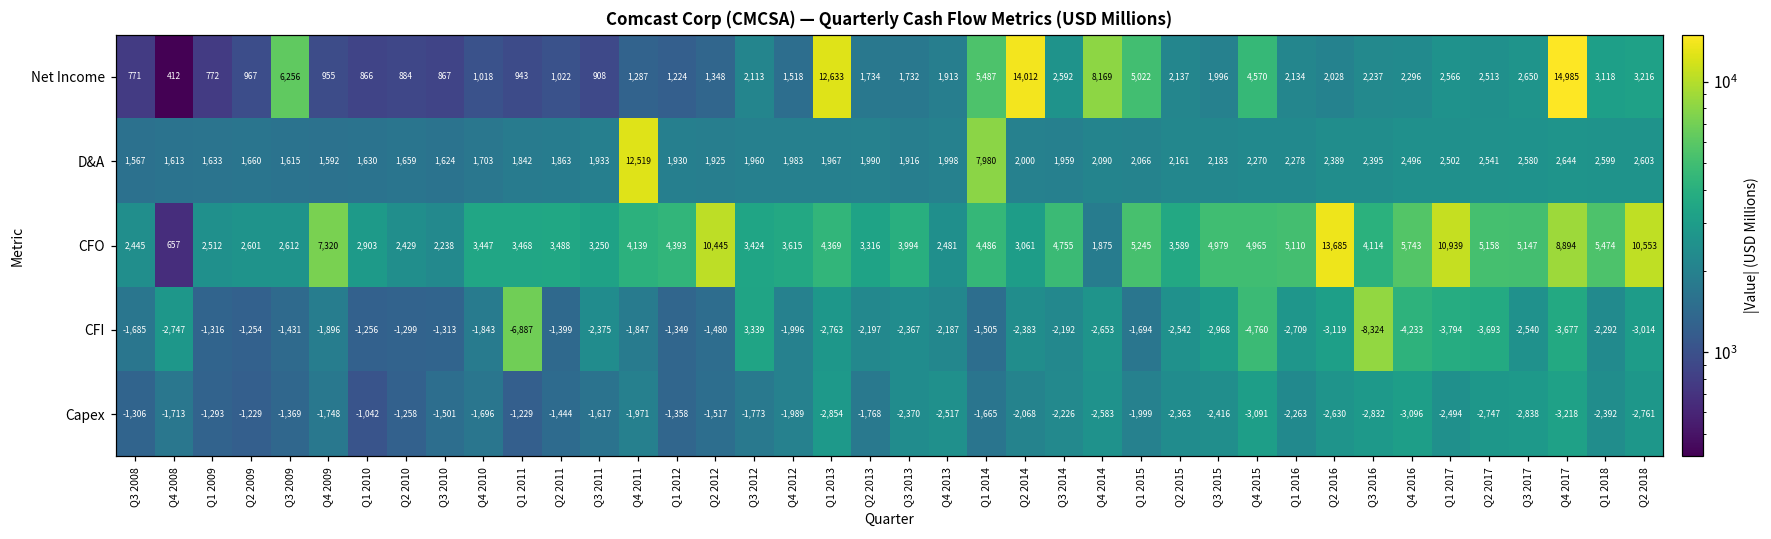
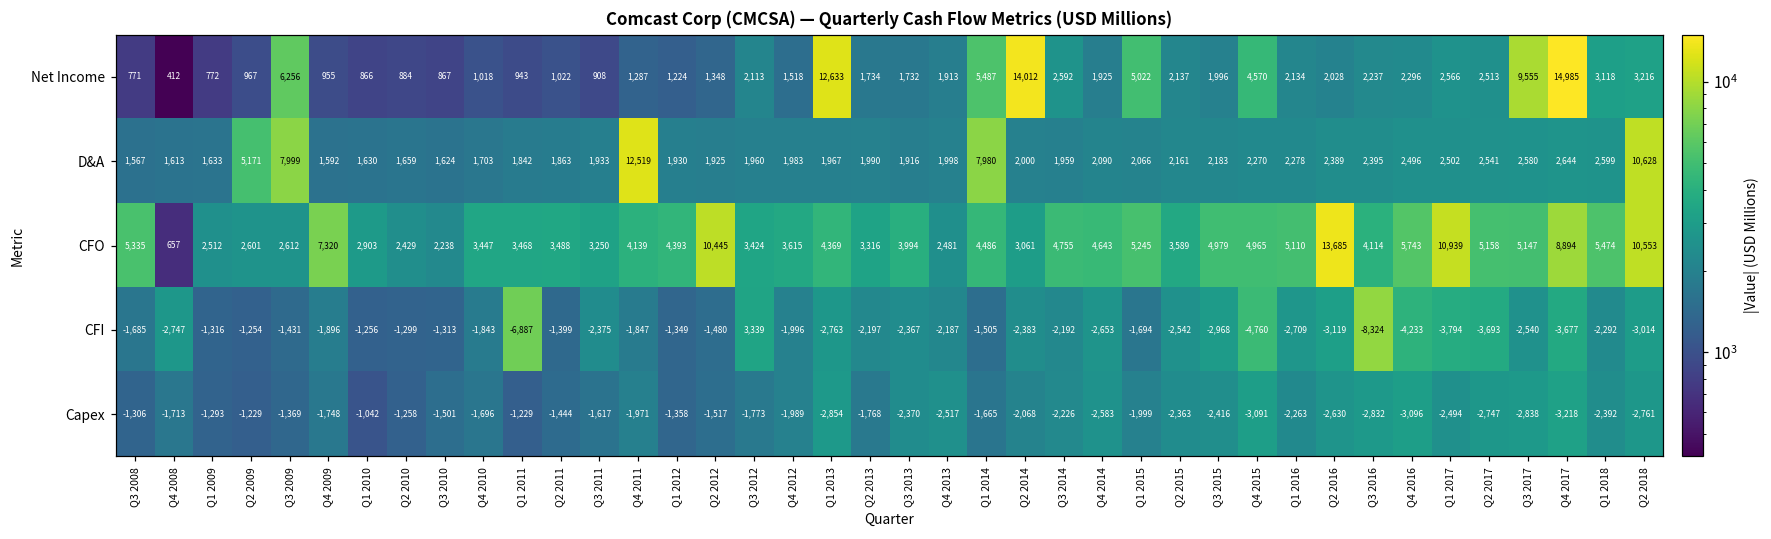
Net Income, Q4 2014: 8,169 -> 1,925
Net Income, Q3 2017: 2,650 -> 9,555
D&A, Q2 2009: 1,660 -> 5,171
D&A, Q3 2009: 1,615 -> 7,999
D&A, Q2 2018: 2,603 -> 10,628
CFO, Q3 2008: 2,445 -> 5,335
CFO, Q4 2014: 1,875 -> 4,643
